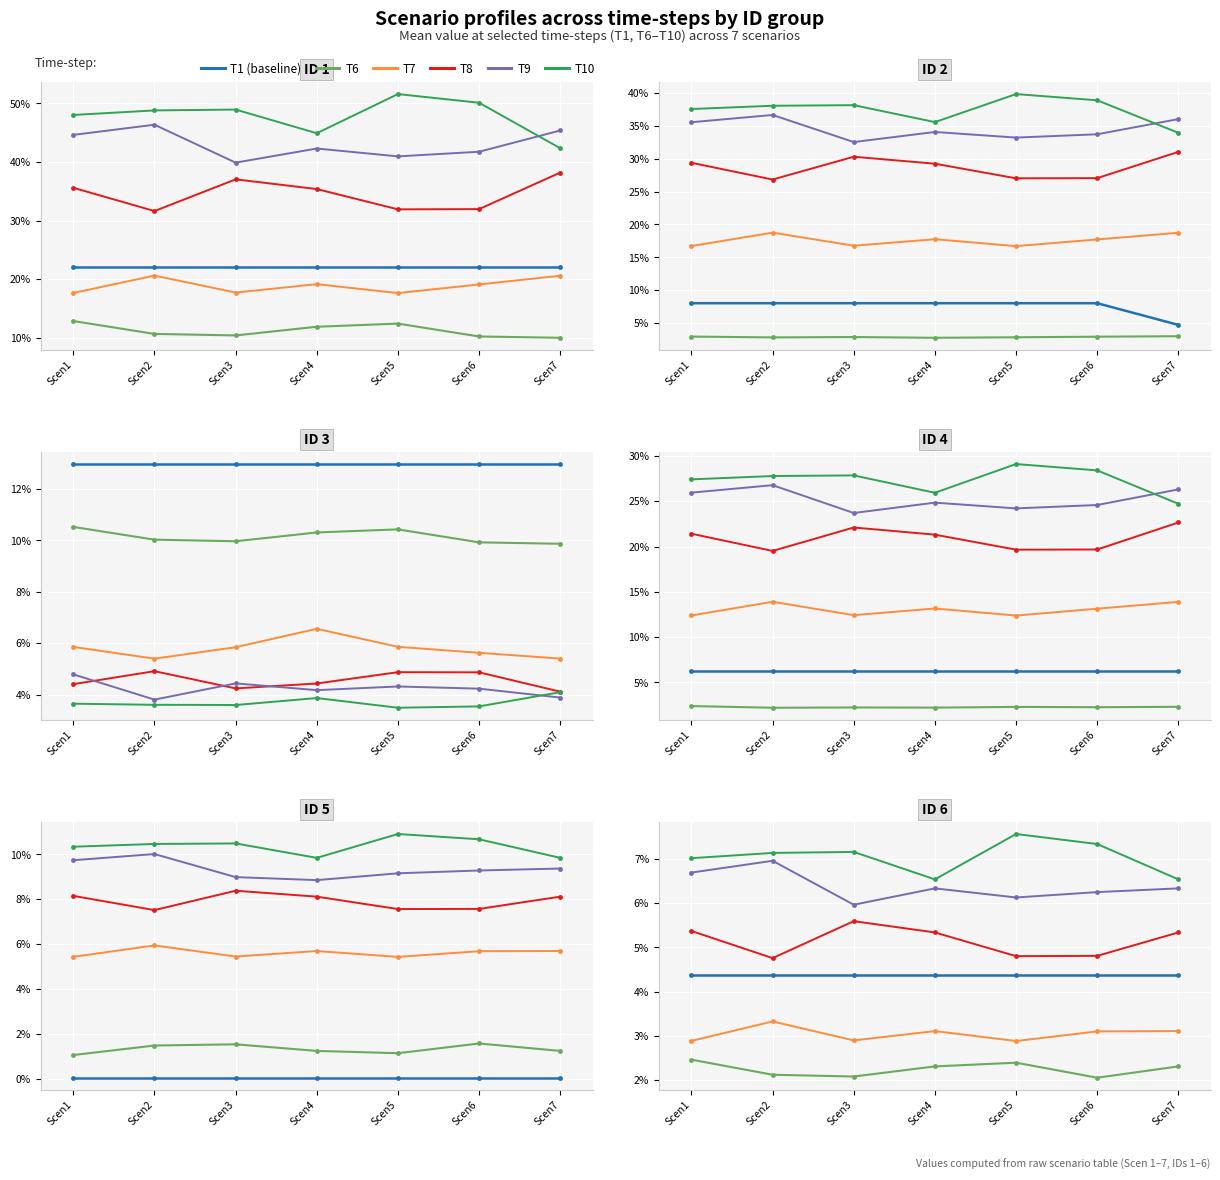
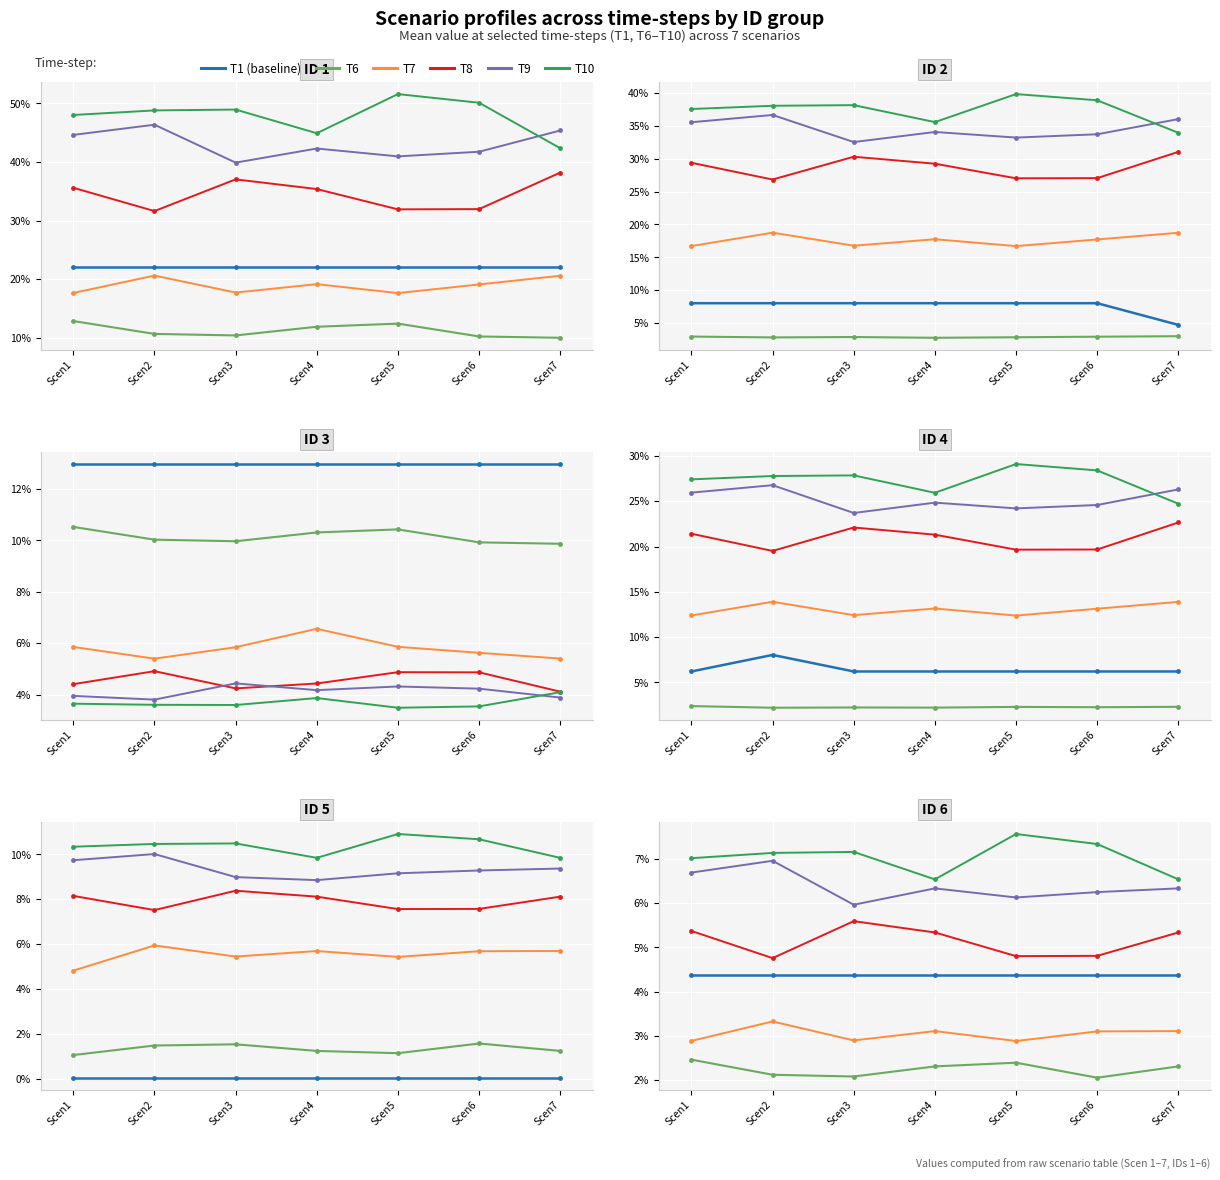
ID 3, T9, Scen1: 4.8% -> 3.9%
ID 4, T1 (baseline), Scen2: 6% -> 8%
ID 5, T7, Scen1: 5.4% -> 4.8%
